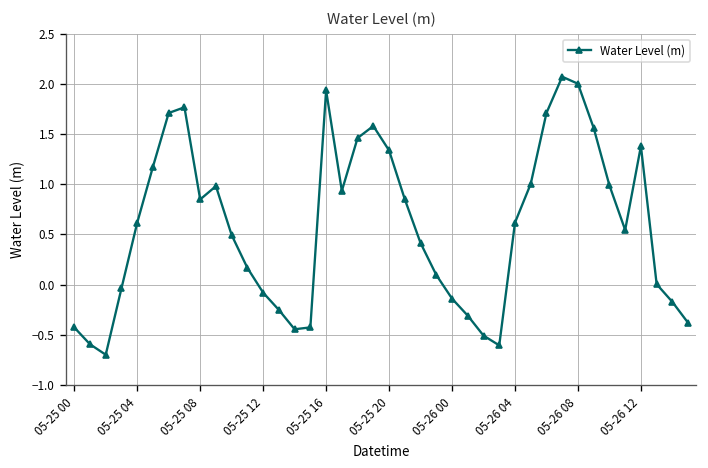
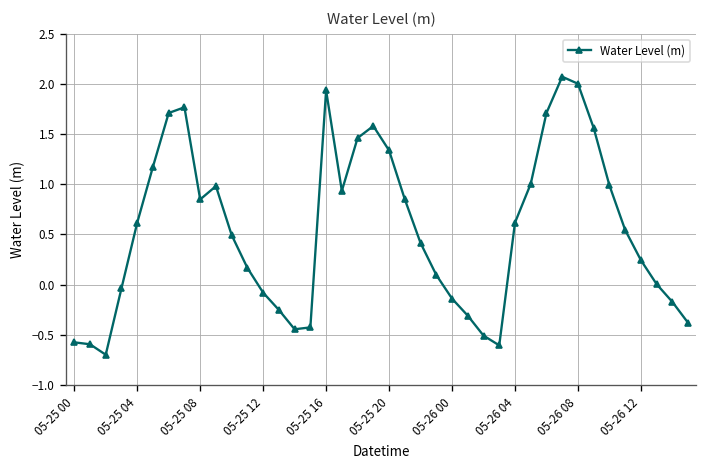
05-25 00: -0.4 -> -0.6
05-26 12: 1.4 -> 0.2
